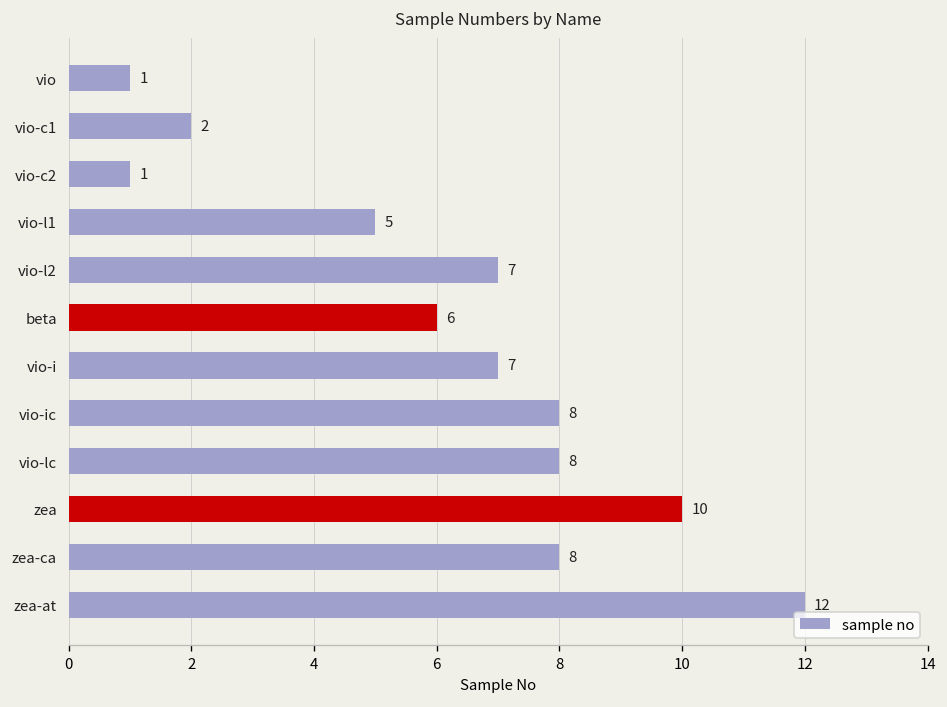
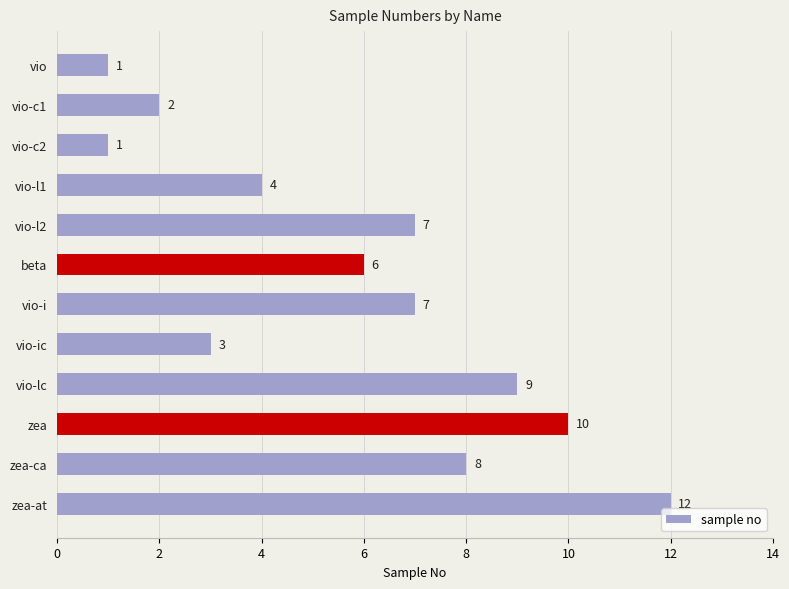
vio-l1: 5 -> 4
vio-ic: 8 -> 3
vio-lc: 8 -> 9
